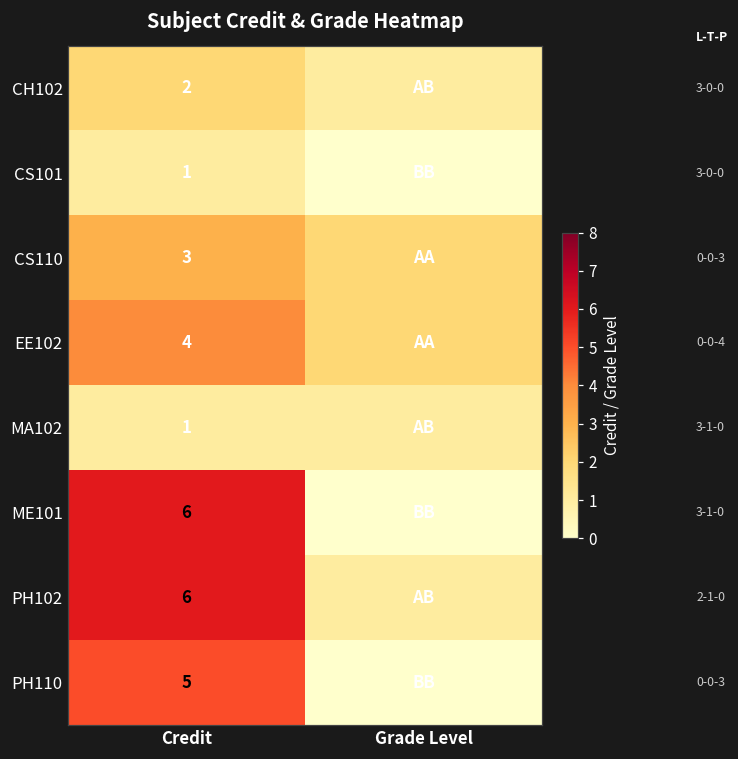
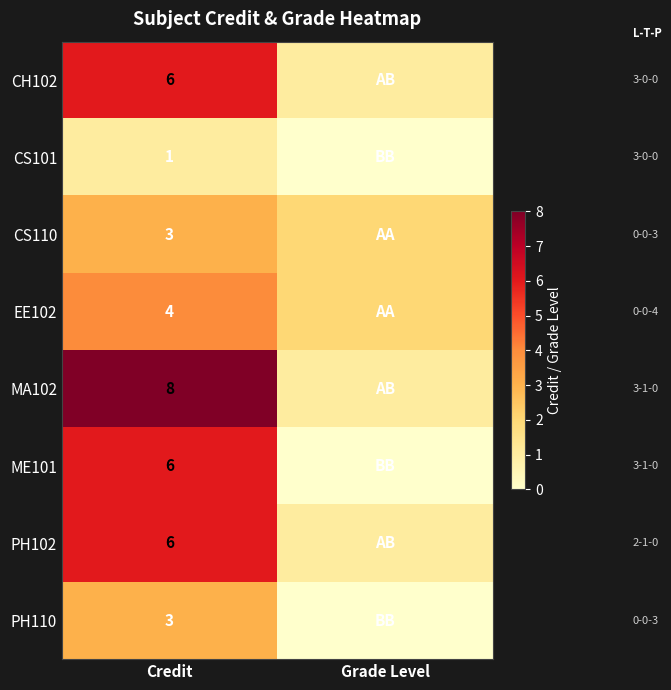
CH102, Credit: 2 -> 6
MA102, Credit: 1 -> 8
PH110, Credit: 5 -> 3
